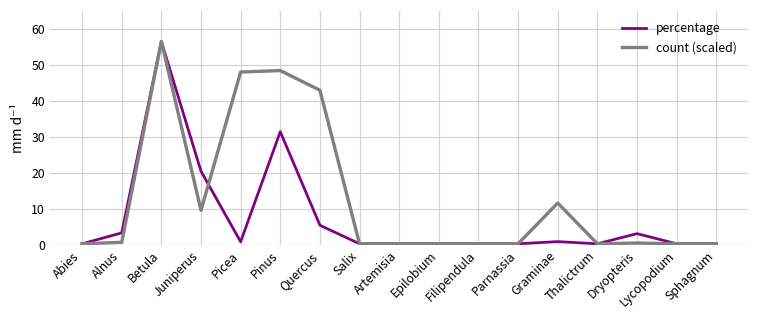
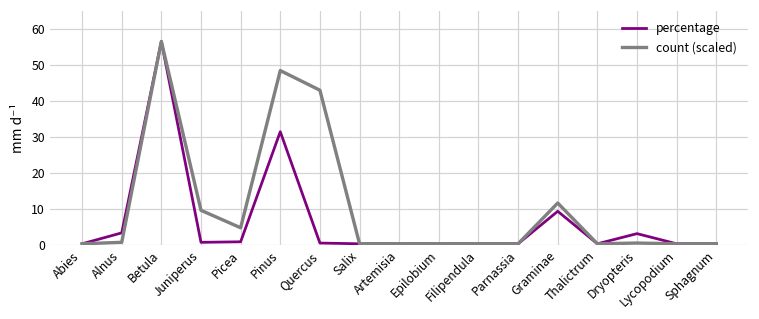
percentage, Juniperus: 20 -> 1
count (scaled), Picea: 48 -> 5
percentage, Quercus: 5 -> 0
percentage, Graminae: 1 -> 9
